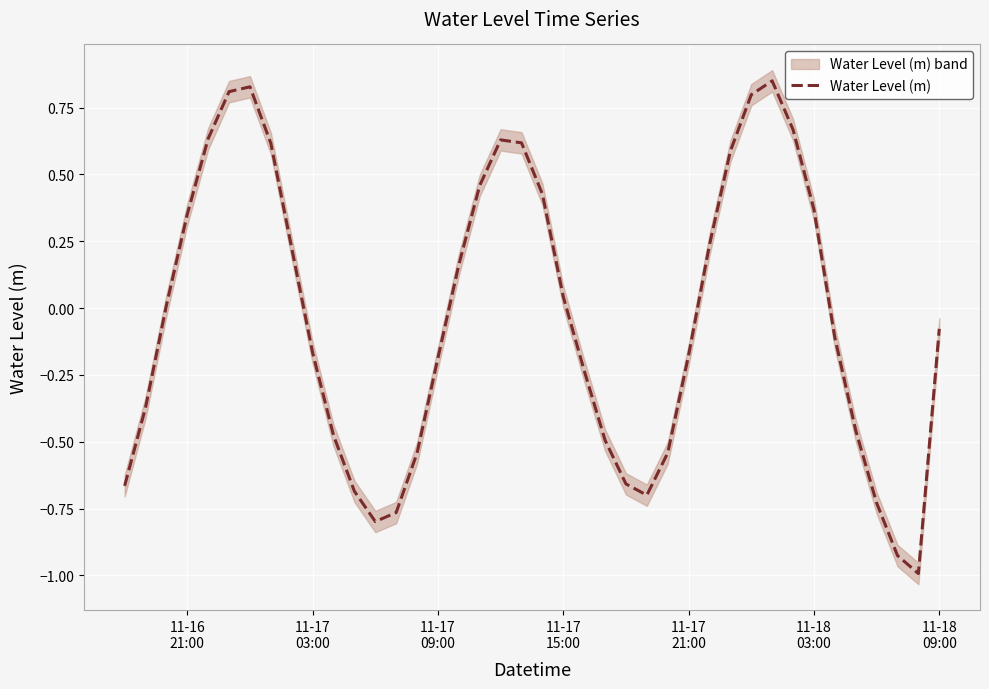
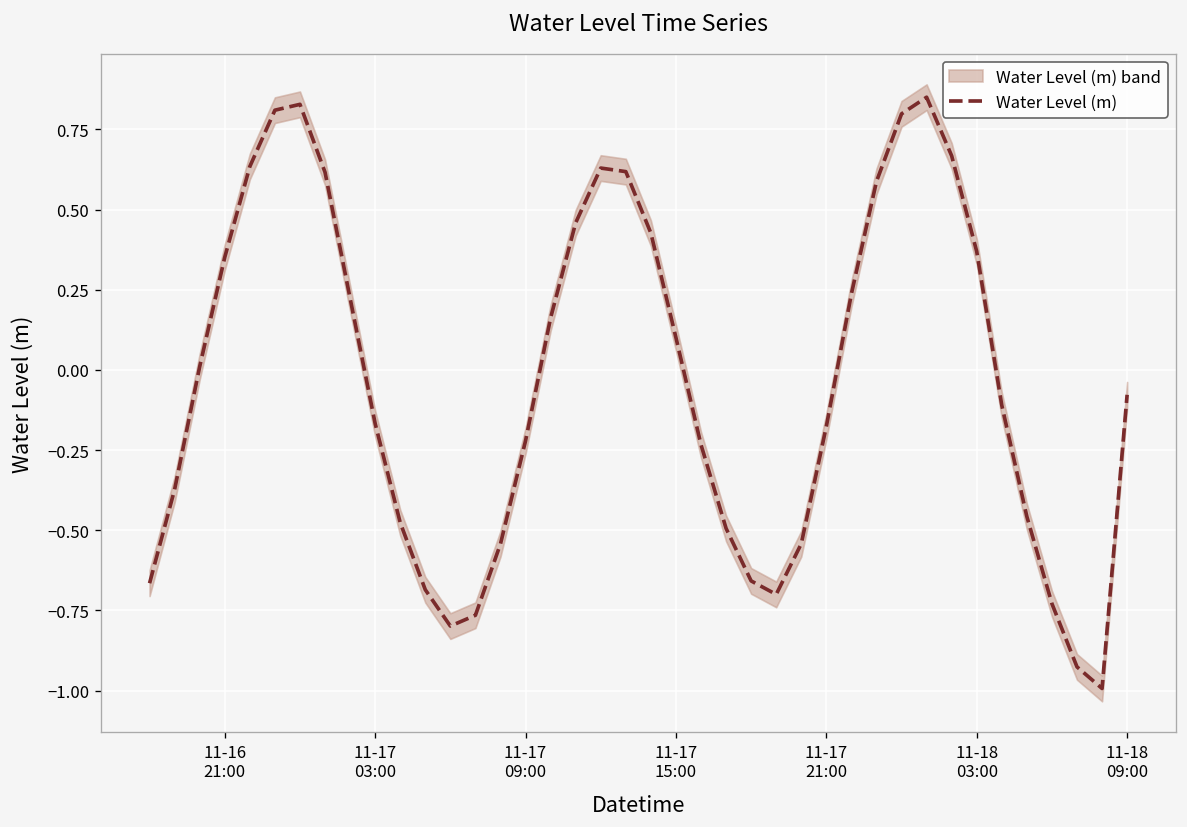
Water Level (m), 11-17 09:00: -0.19 -> -0.22
Water Level (m), 11-17 15:00: 0.04 -> 0.10
